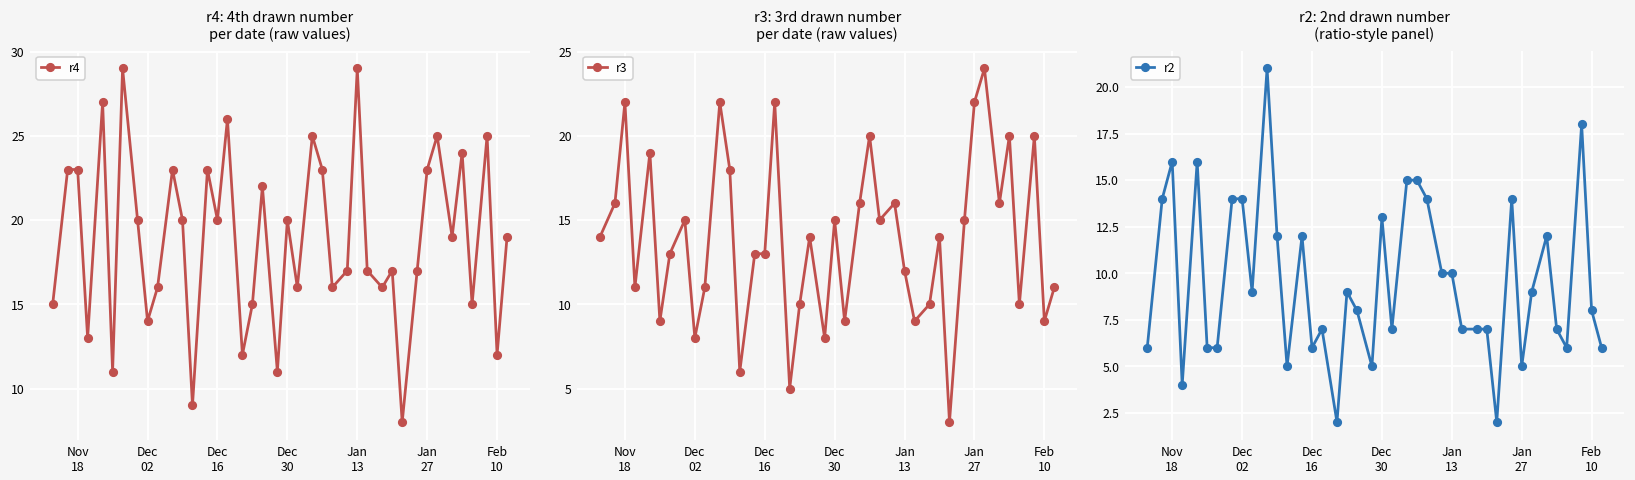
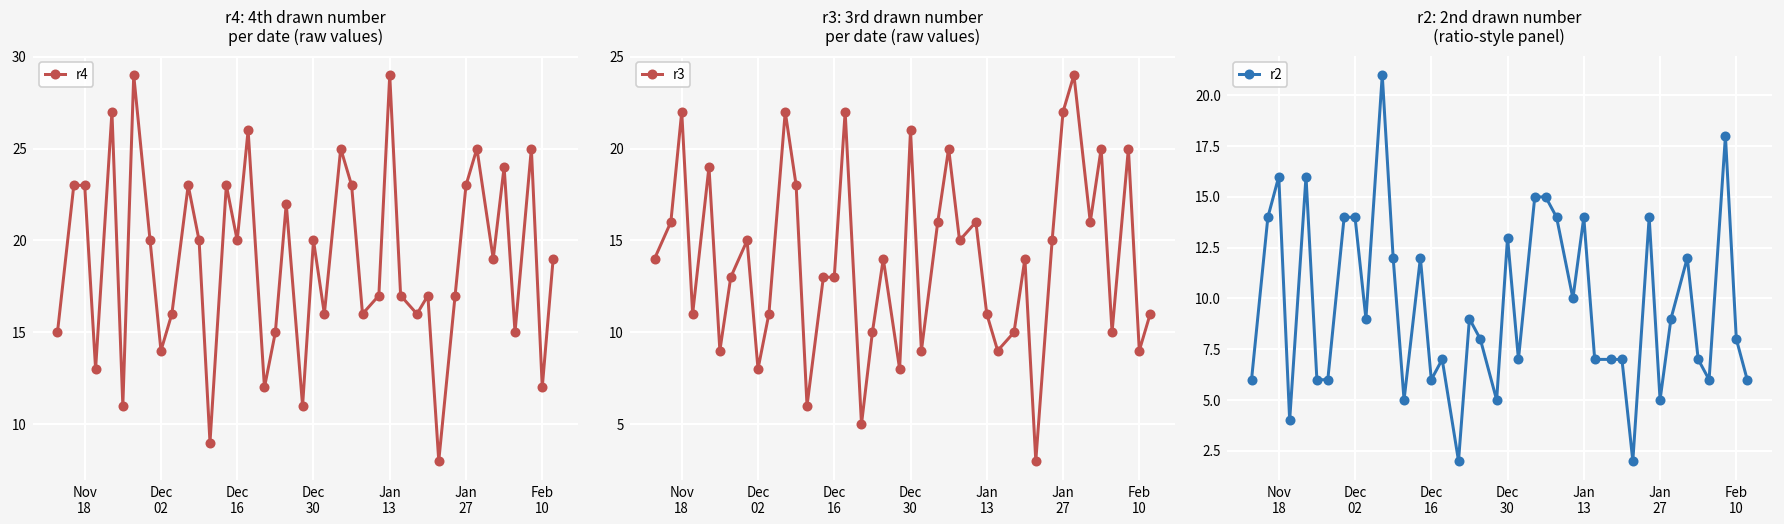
r3: 3rd drawn number per date (raw values), Dec 30: 15 -> 21
r3: 3rd drawn number per date (raw values), Jan 13: 12 -> 11
r2: 2nd drawn number (ratio-style panel), Jan 13: 10 -> 14
